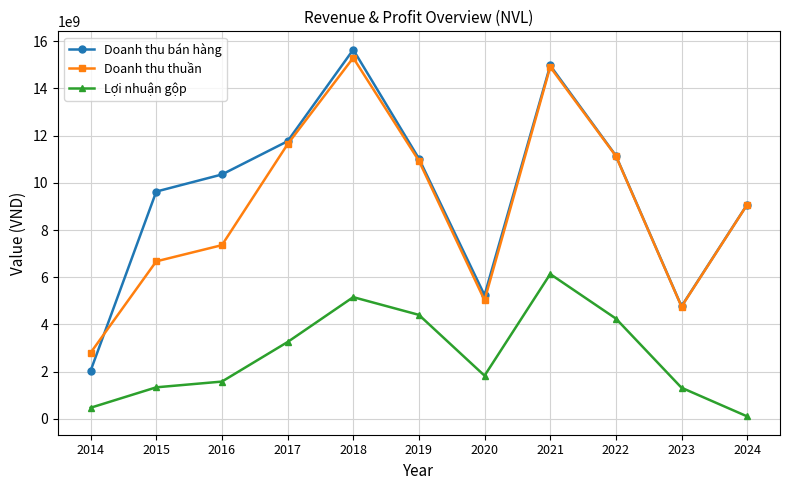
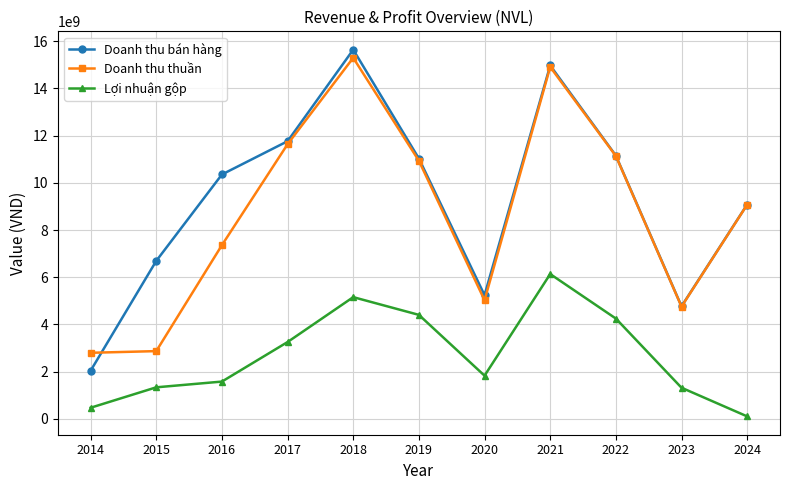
Doanh thu bán hàng, 2015: 9600000000 -> 6700000000
Doanh thu thuần, 2015: 6700000000 -> 2900000000
